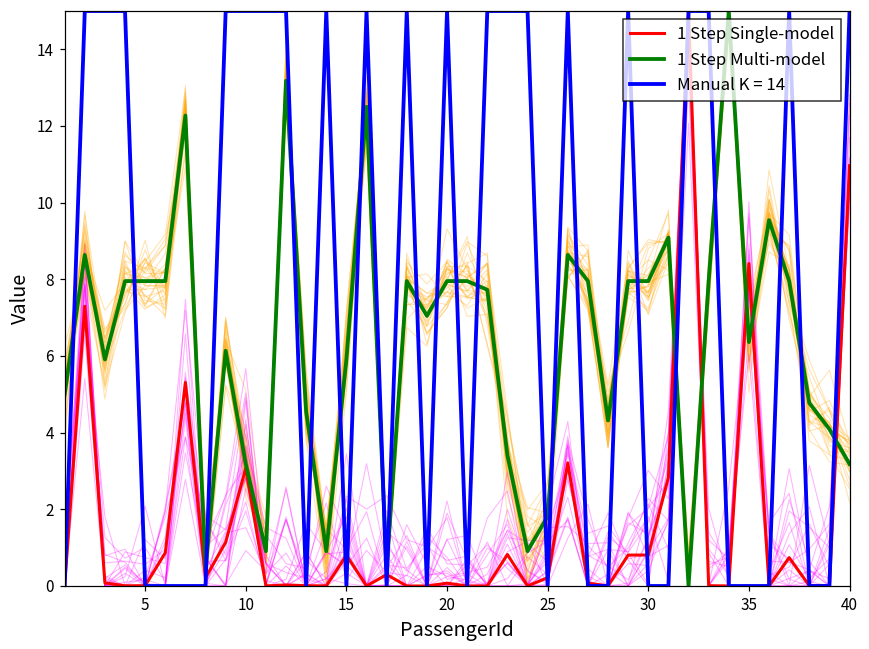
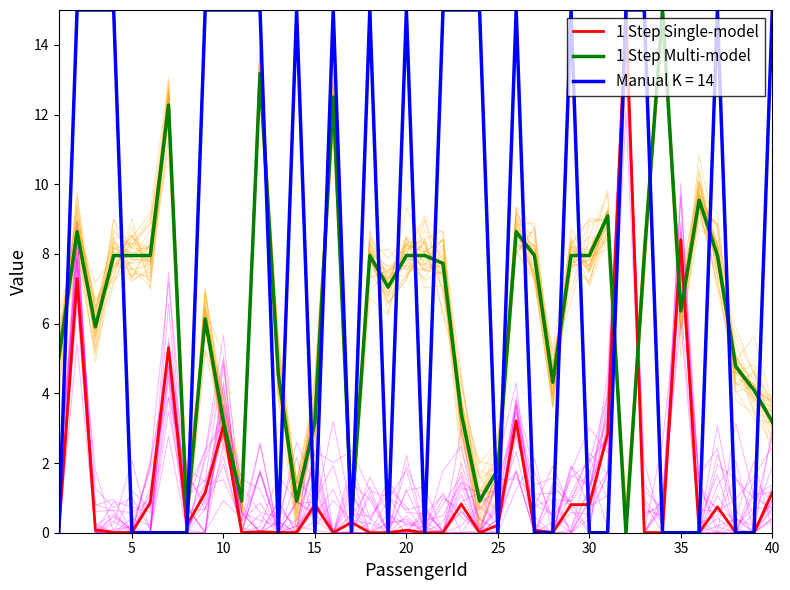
1 Step Multi-model, 15: 5.9 -> 3.2
1 Step Single-model, 40: 11.0 -> 1.2
